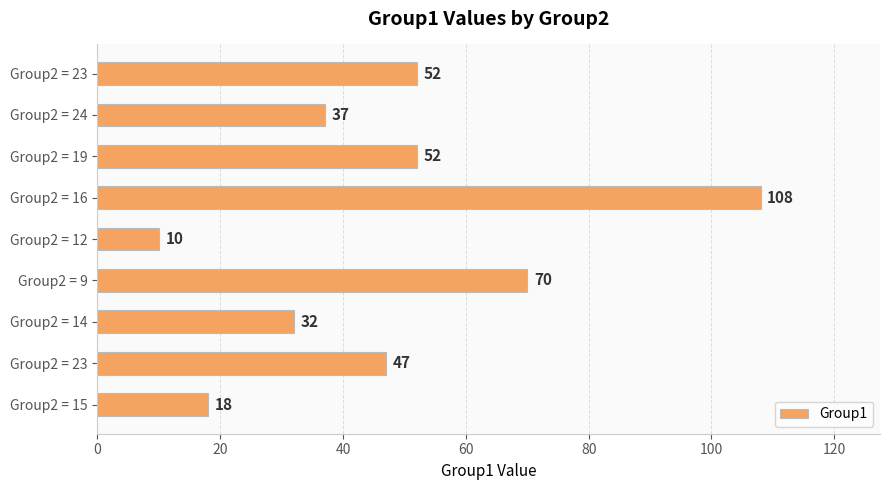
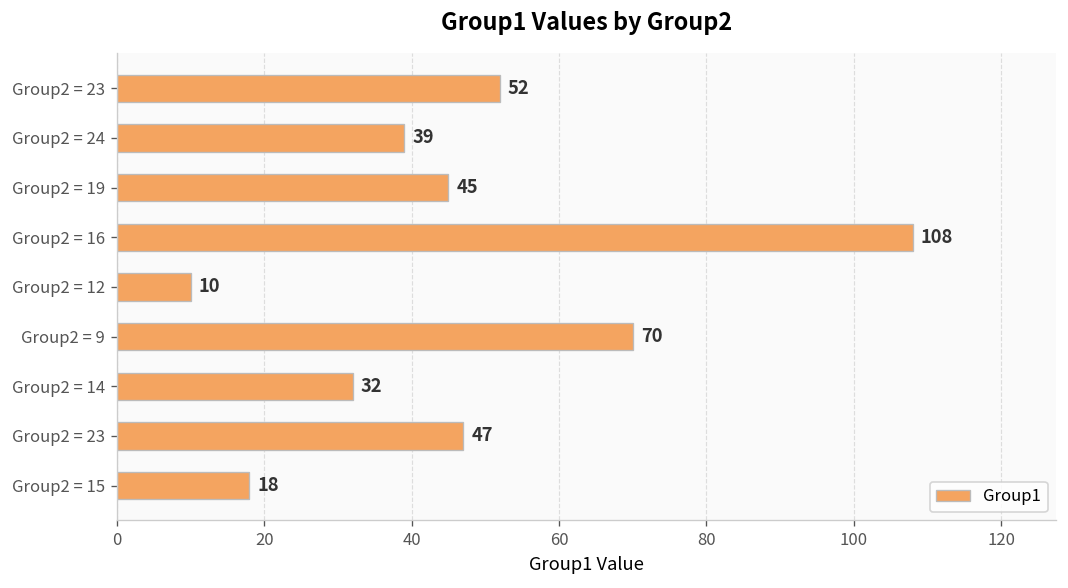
Group2 = 24: 37 -> 39
Group2 = 19: 52 -> 45
